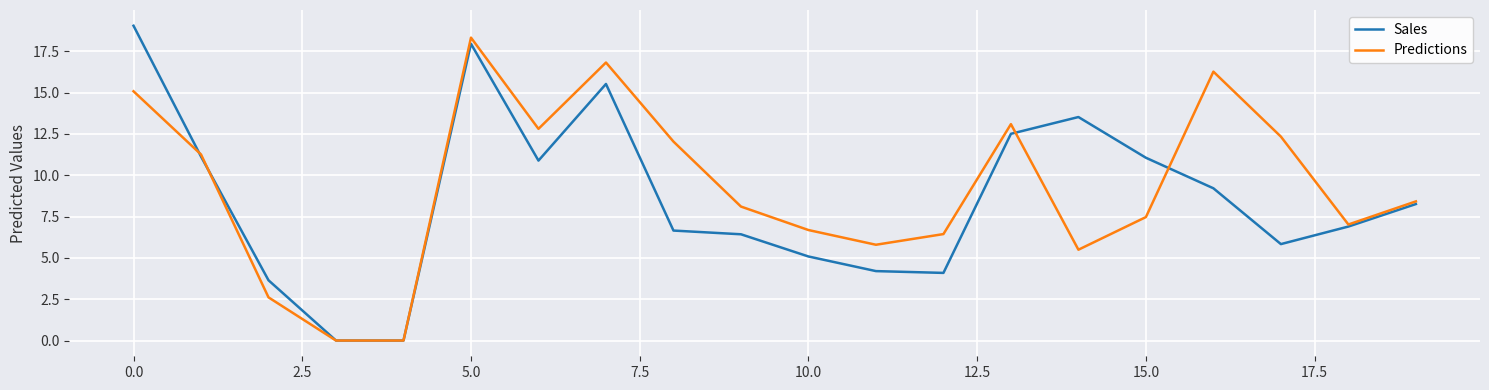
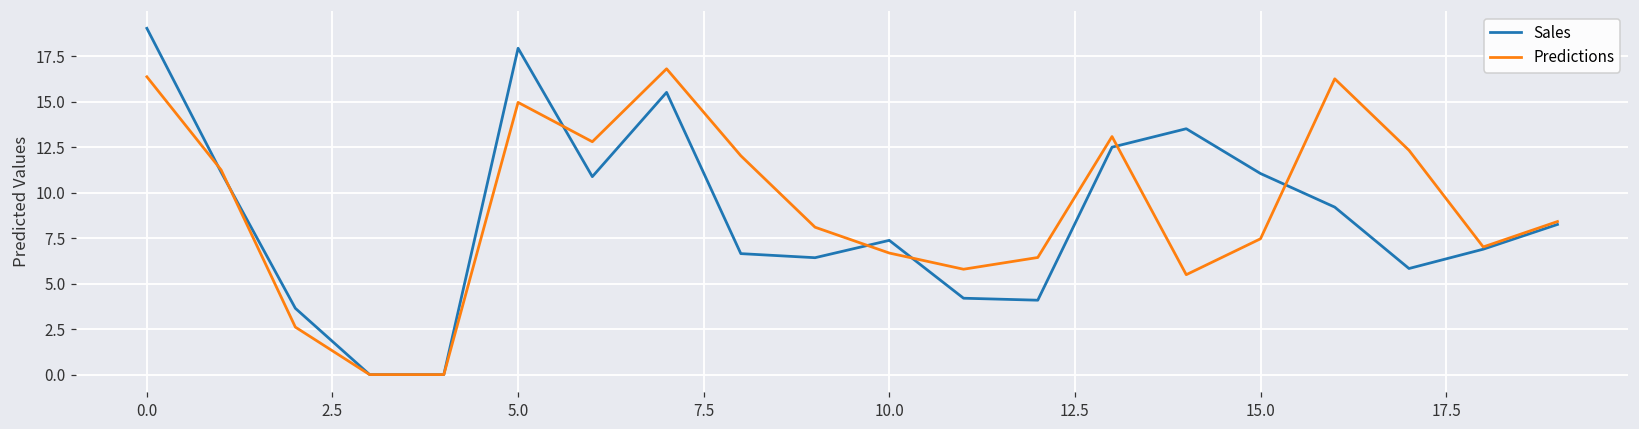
Predictions, 0.0: 15.1 -> 16.4
Predictions, 5.0: 18.3 -> 15.0
Sales, 10.0: 5.1 -> 7.4
